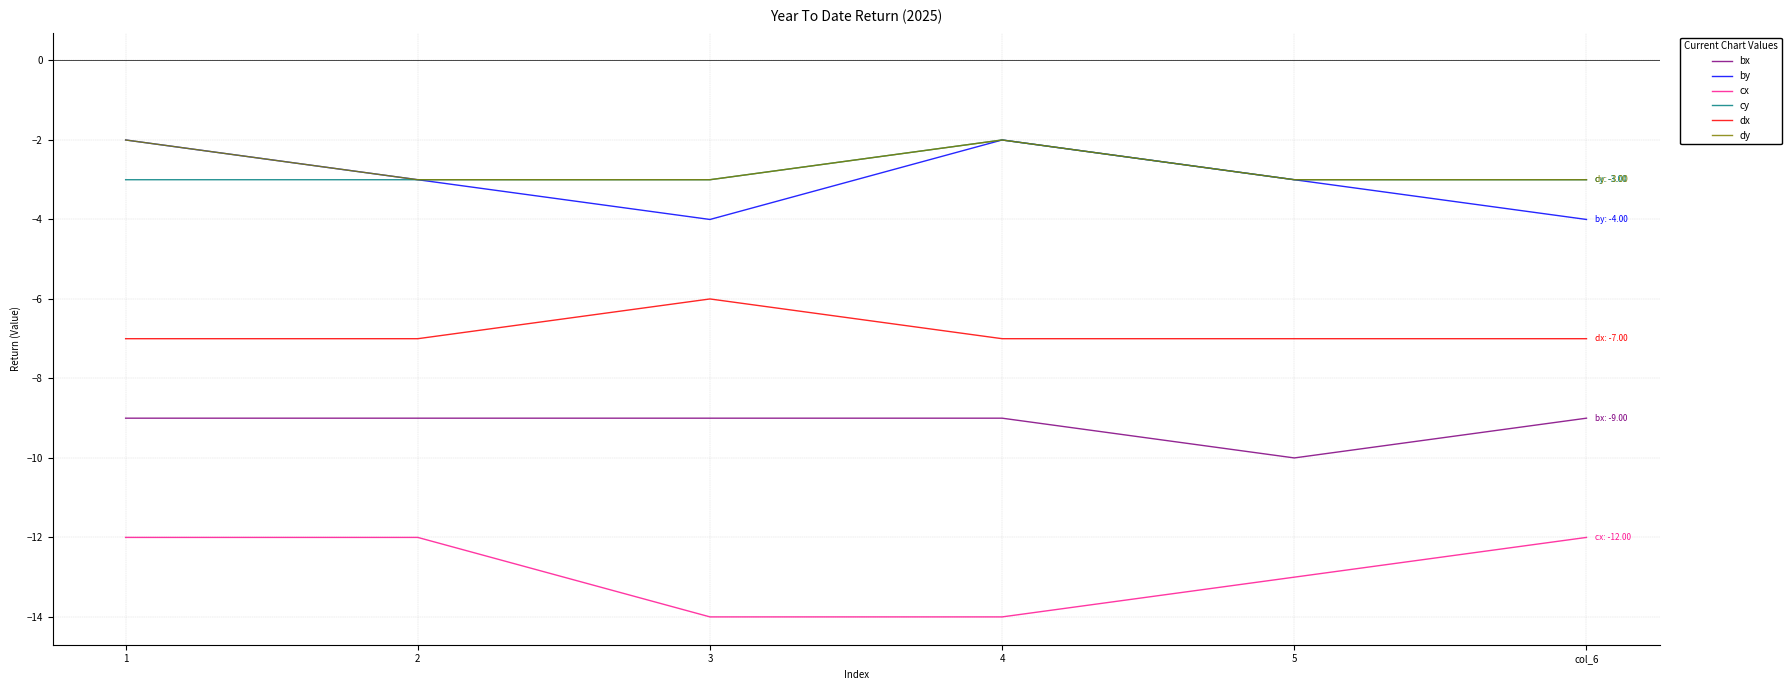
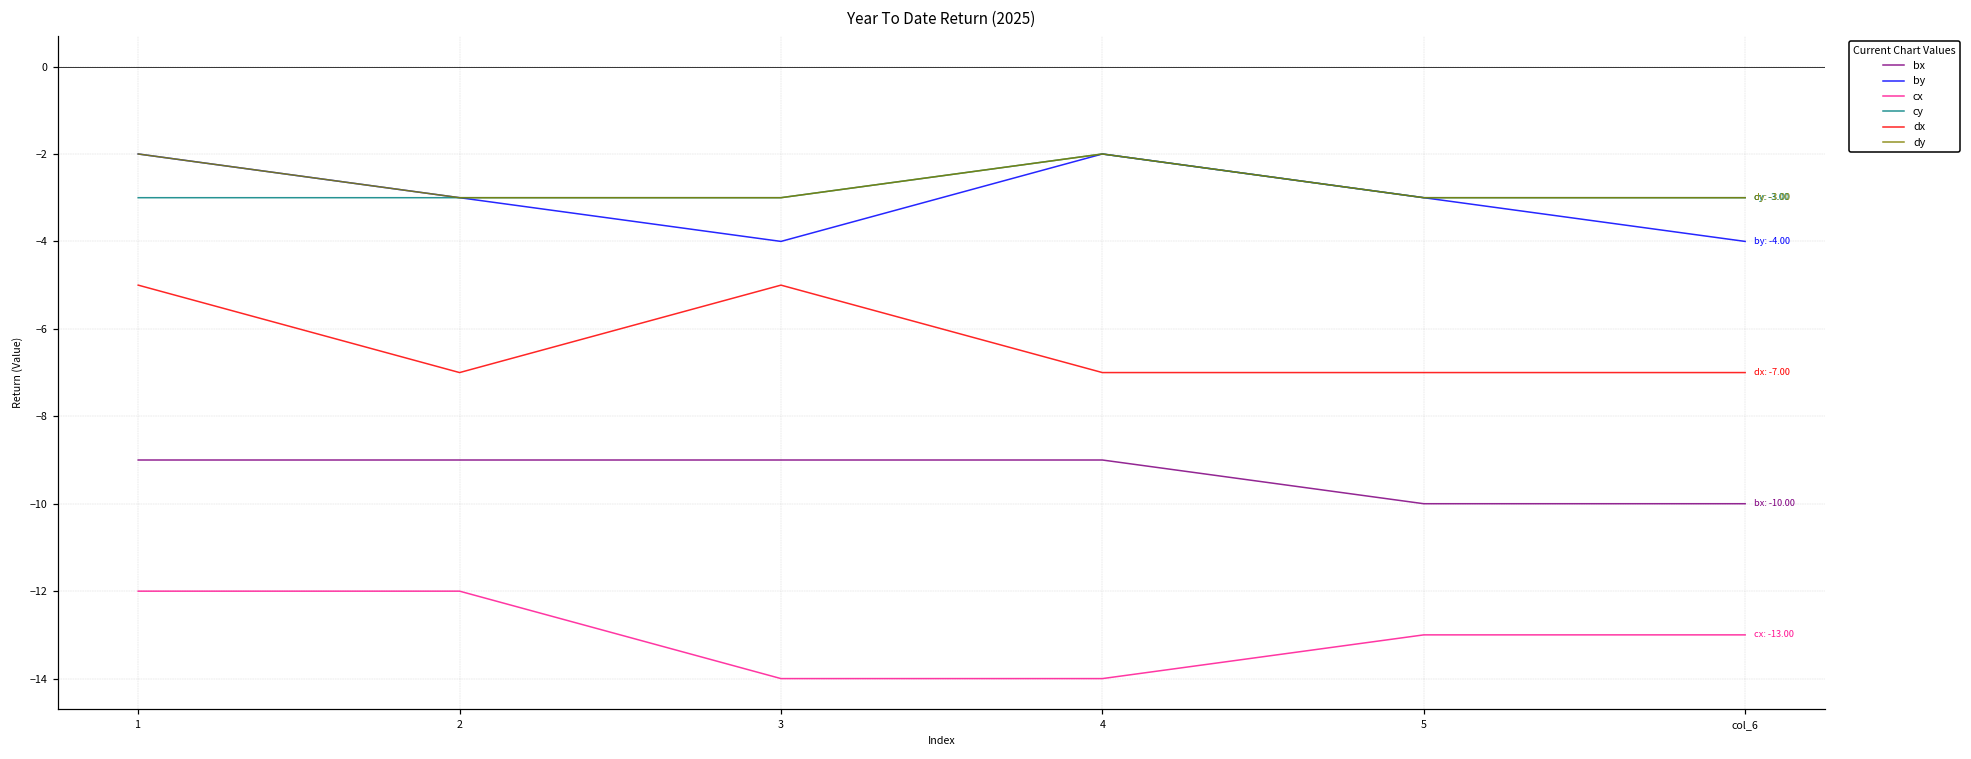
dx, 1: -7 -> -5
dx, 3: -6 -> -5
bx, col_6: -9.00 -> -10.00
cx, col_6: -12.00 -> -13.00
